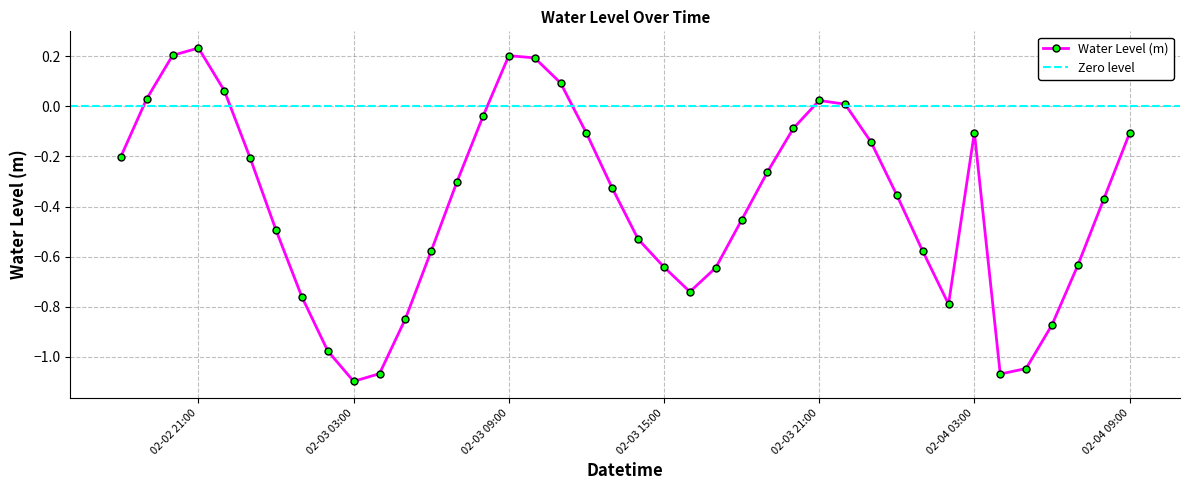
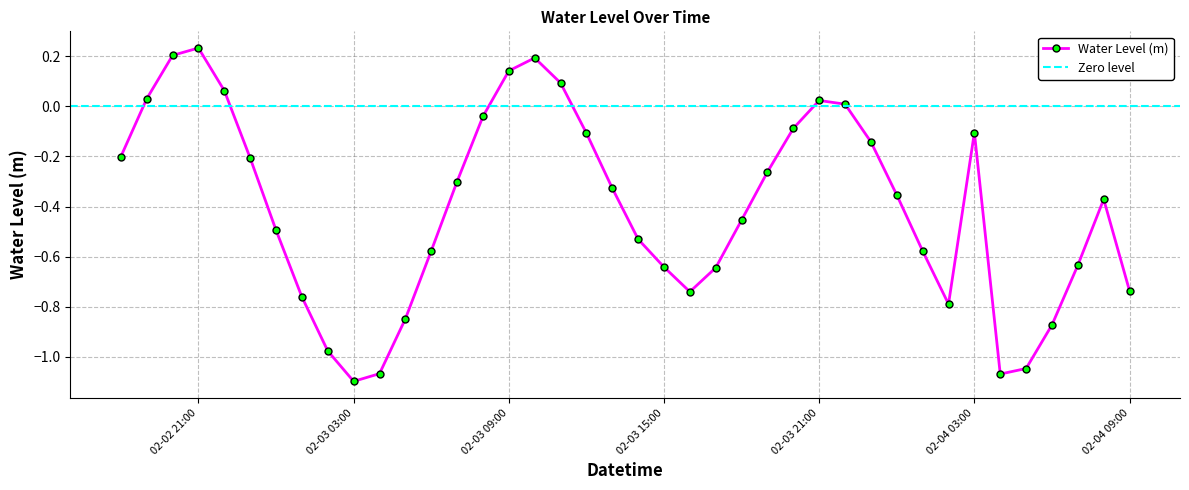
02-03 09:00: 0.20 -> 0.14
02-04 09:00: -0.11 -> -0.74
